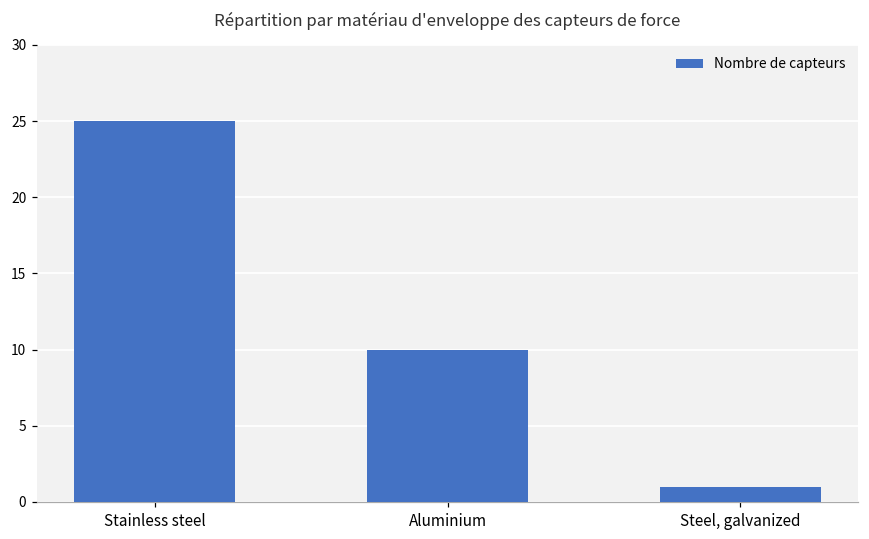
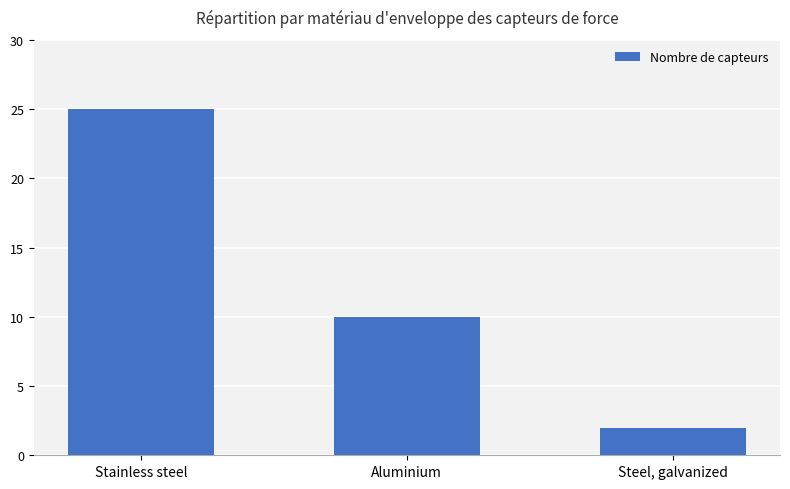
Steel, galvanized: 1 -> 2
